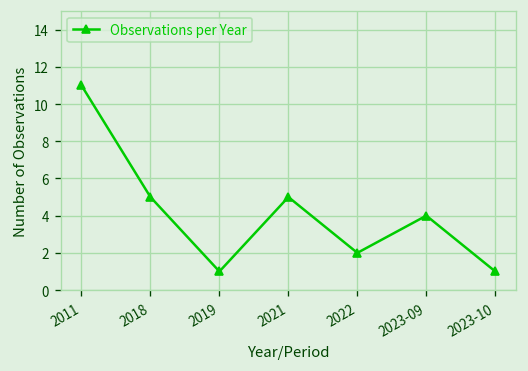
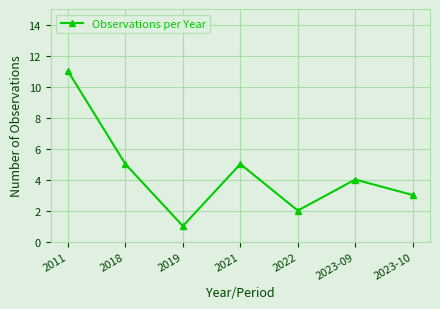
2023-10: 1 -> 3
